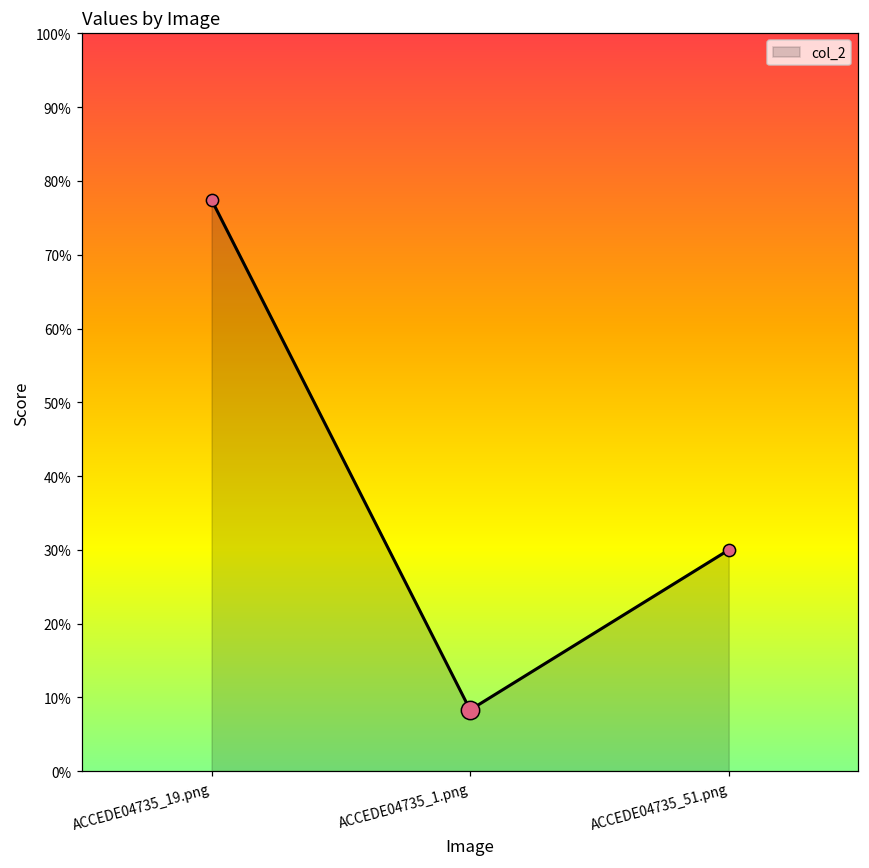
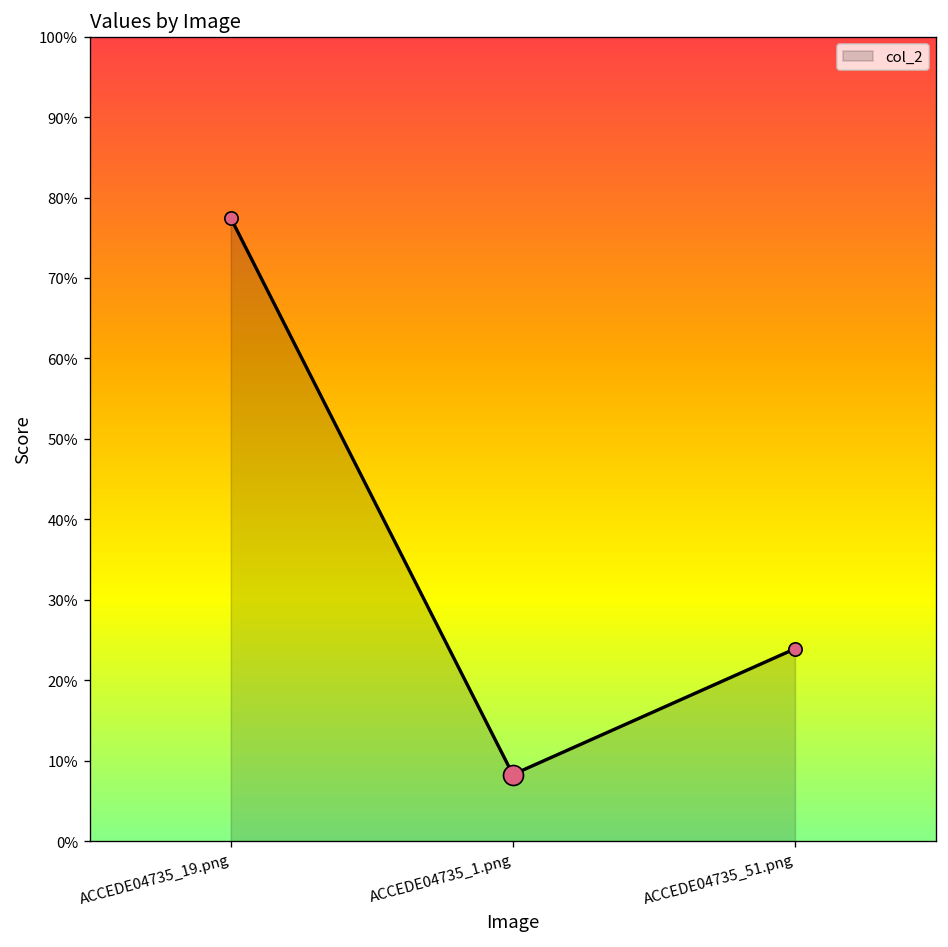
col_2, ACCEDE04735_51.png: 30% -> 24%
